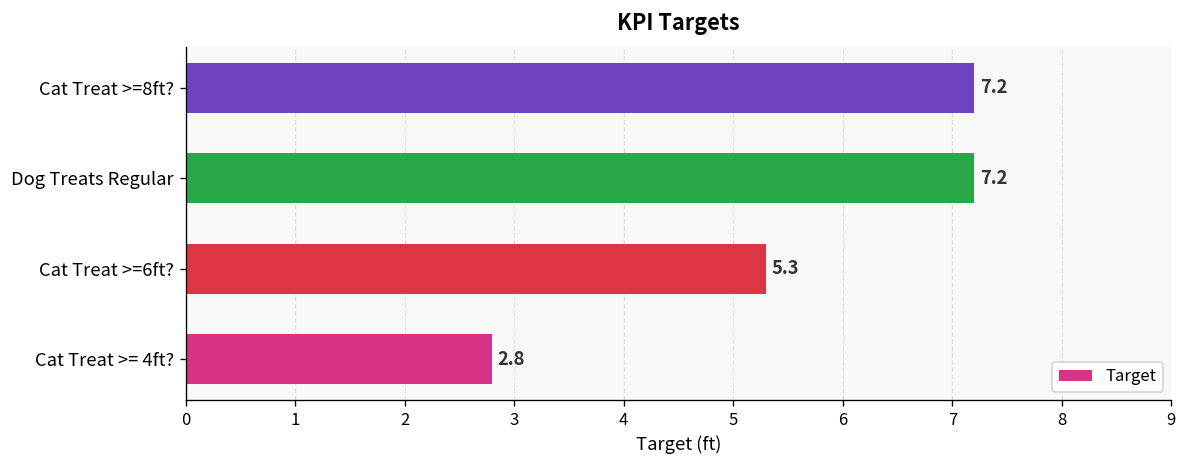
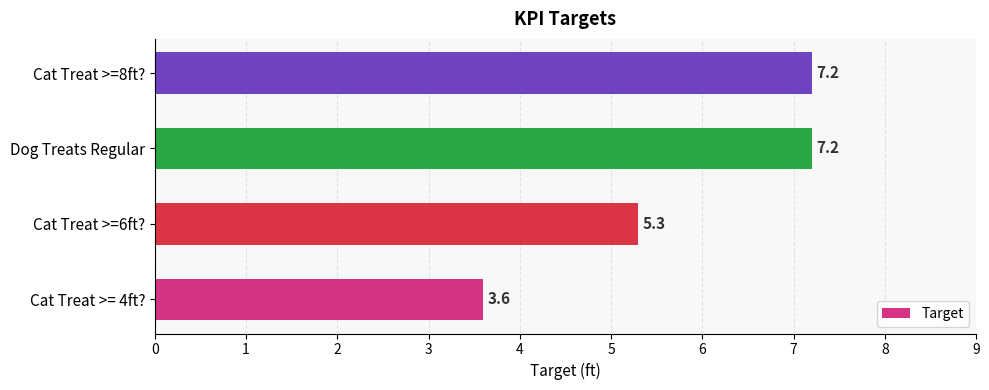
Cat Treat >= 4ft?: 2.8 -> 3.6
